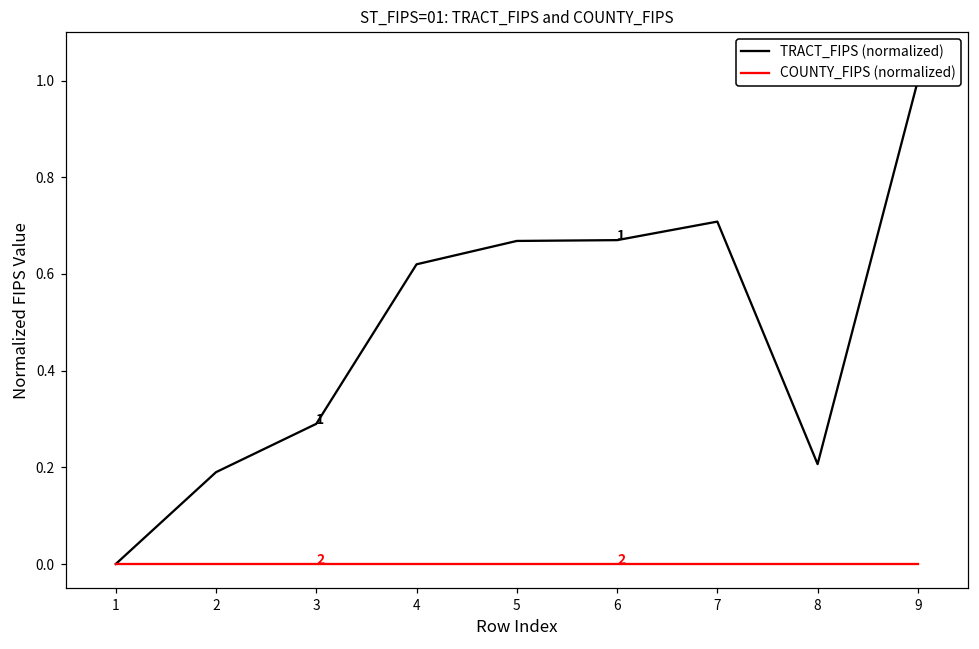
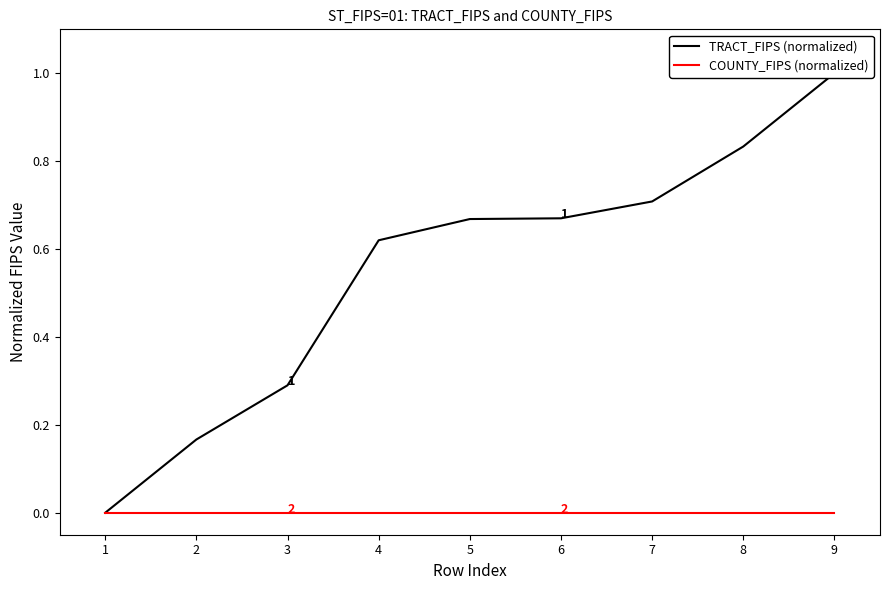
TRACT_FIPS (normalized), 2: 0.19 -> 0.17
TRACT_FIPS (normalized), 8: 0.21 -> 0.83
